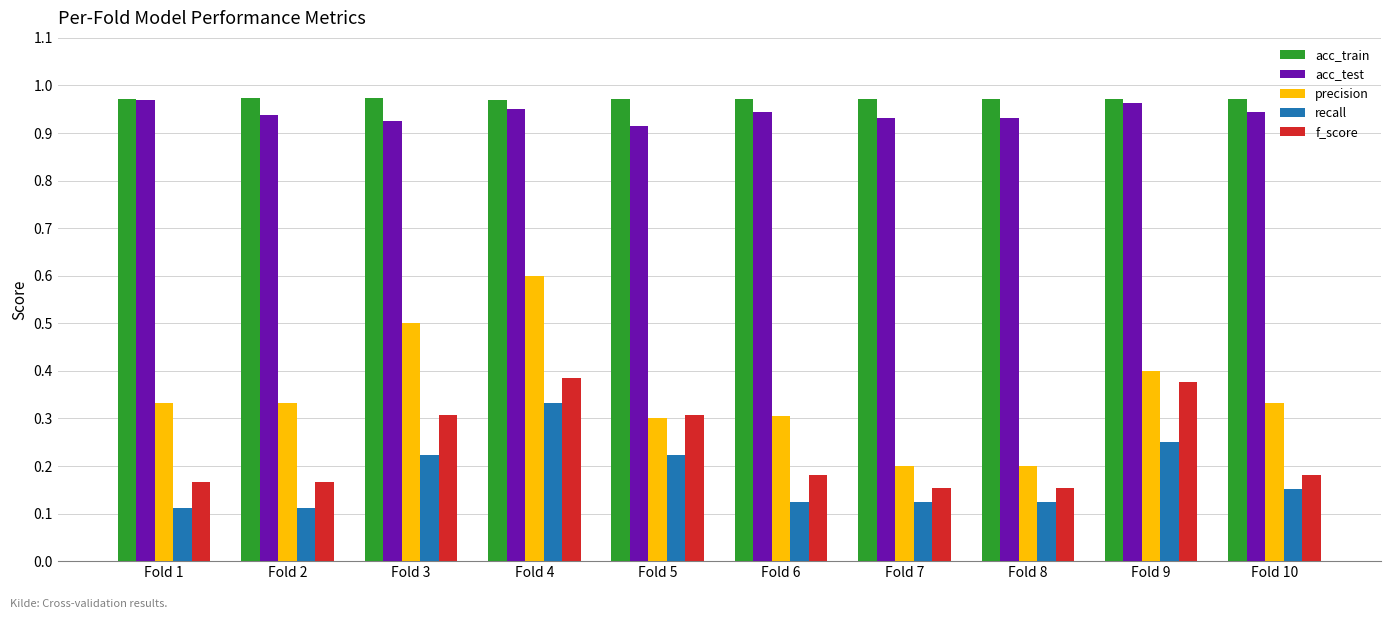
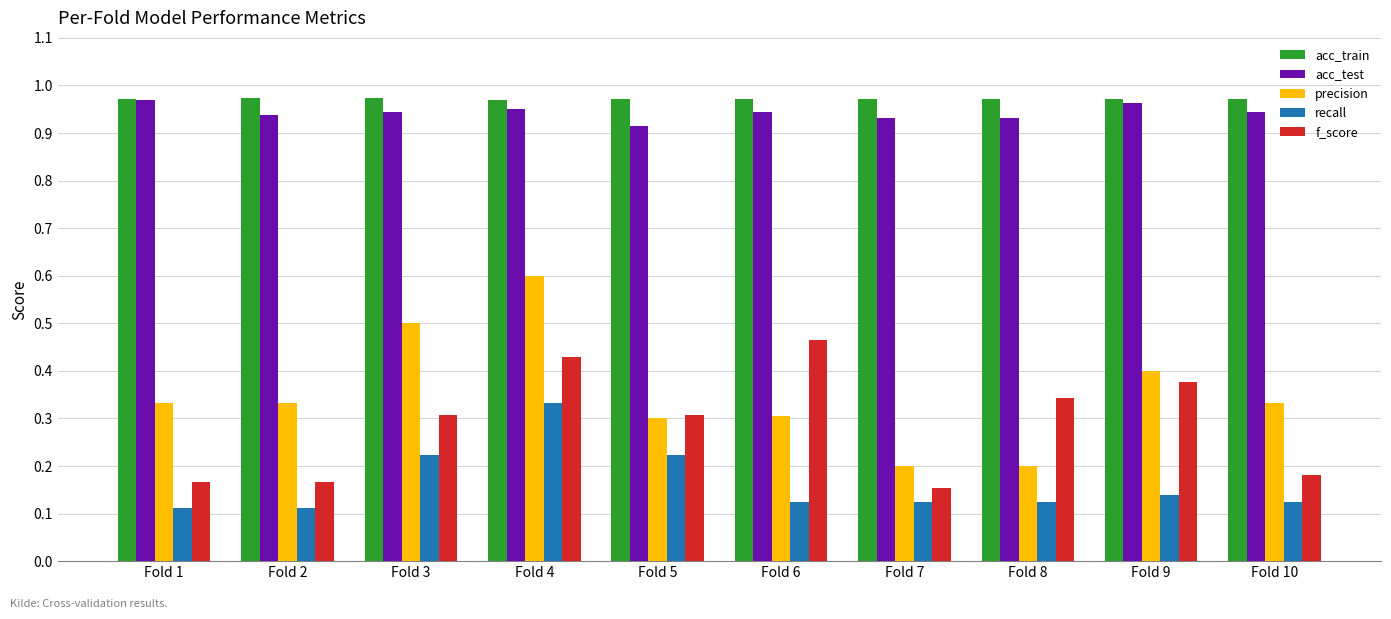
acc_test, Fold 3: 0.92 -> 0.94
f_score, Fold 4: 0.39 -> 0.43
f_score, Fold 6: 0.18 -> 0.47
f_score, Fold 8: 0.15 -> 0.34
recall, Fold 9: 0.25 -> 0.14
recall, Fold 10: 0.15 -> 0.13
